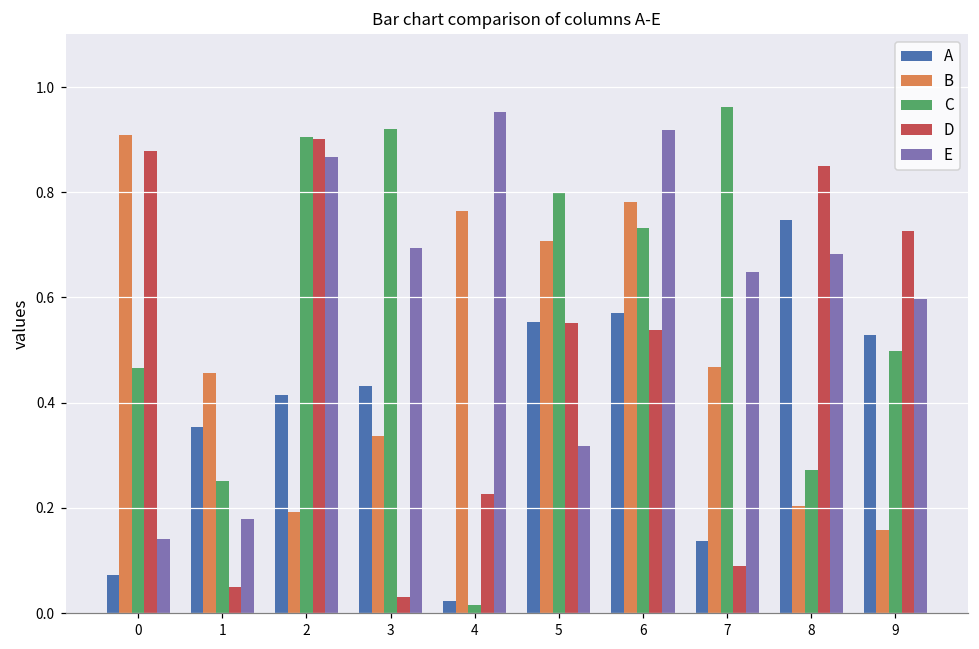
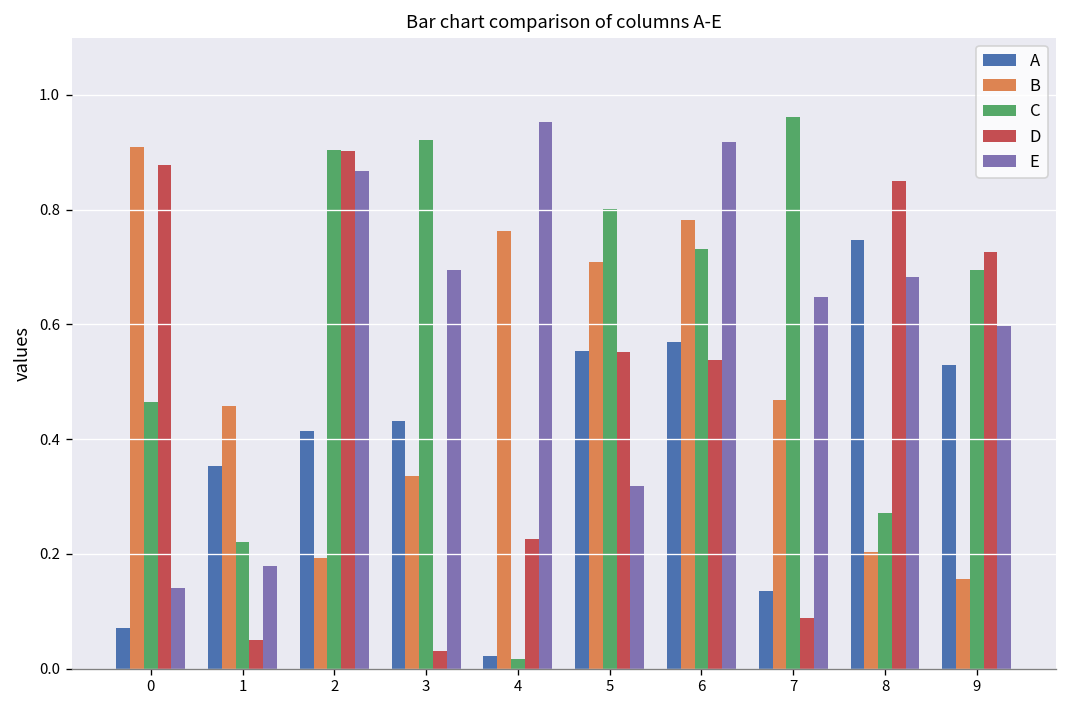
C, 1: 0.25 -> 0.22
C, 9: 0.50 -> 0.69
